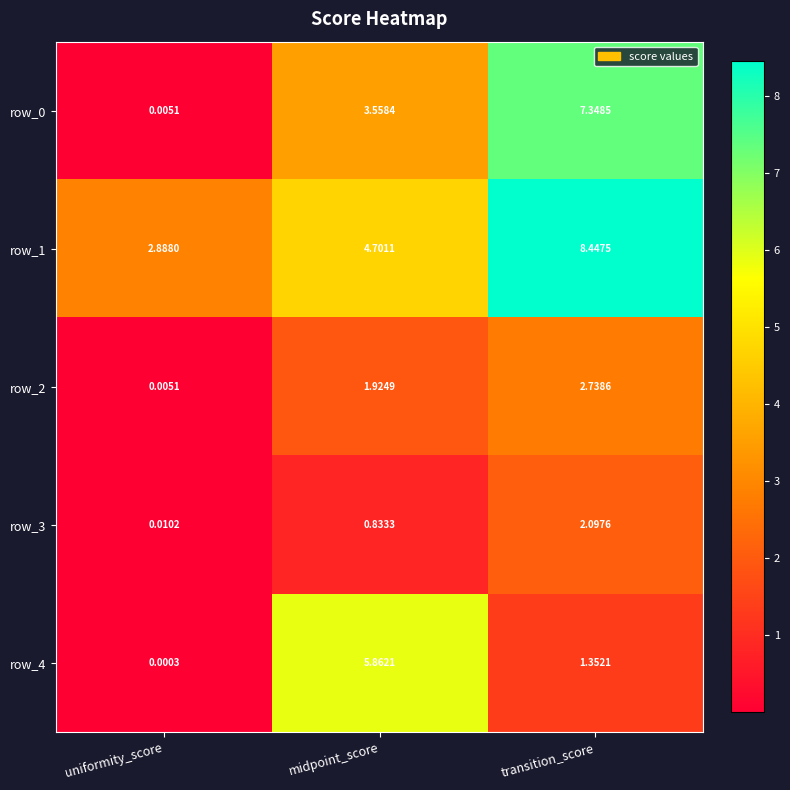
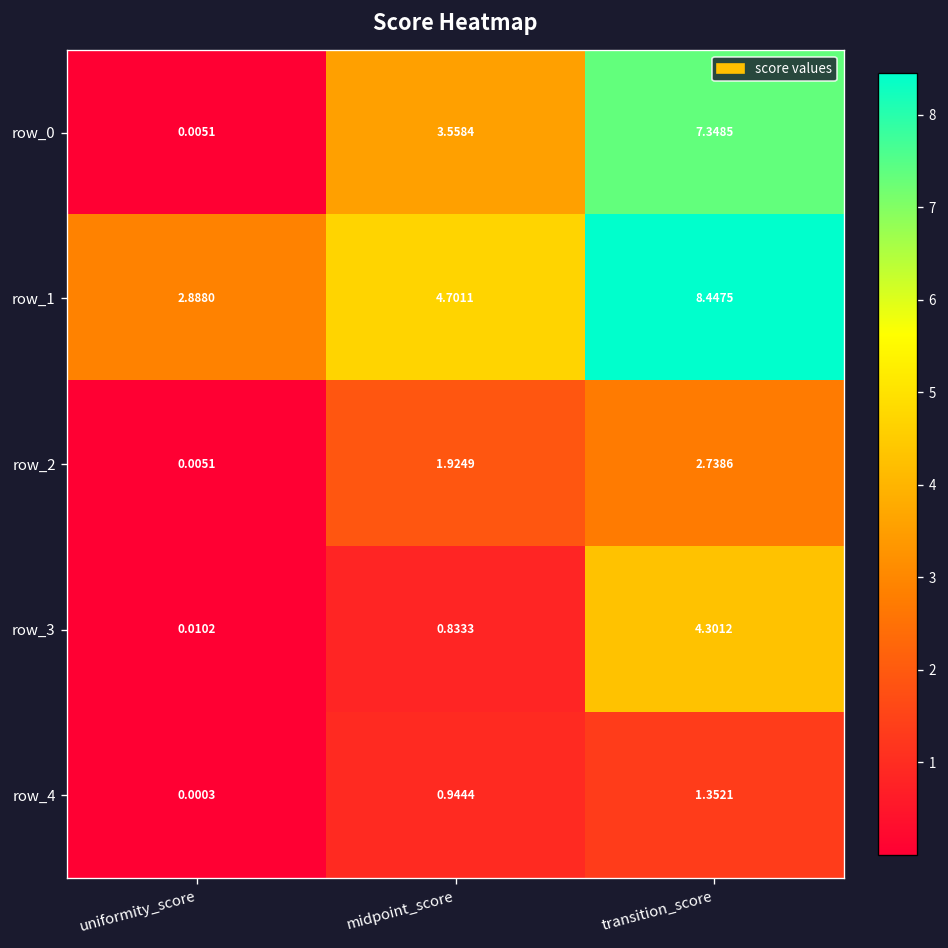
row_3, transition_score: 2.0976 -> 4.3012
row_4, midpoint_score: 5.8621 -> 0.9444
